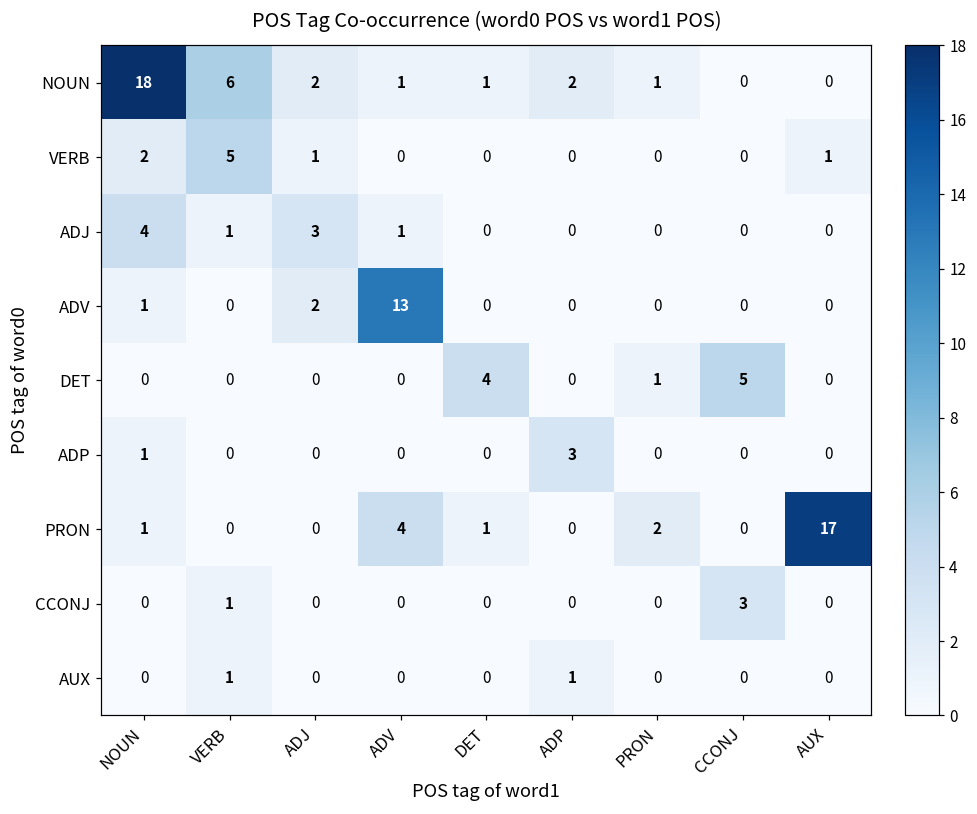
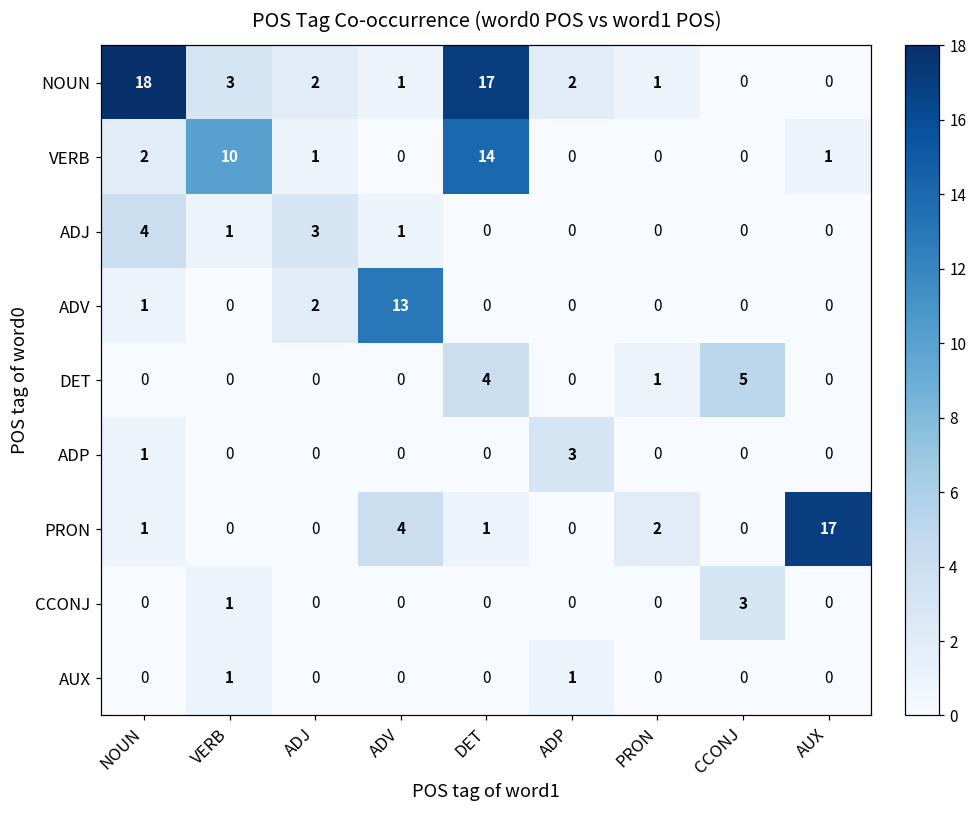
NOUN, VERB: 6 -> 3
NOUN, DET: 1 -> 17
VERB, VERB: 5 -> 10
VERB, DET: 0 -> 14
